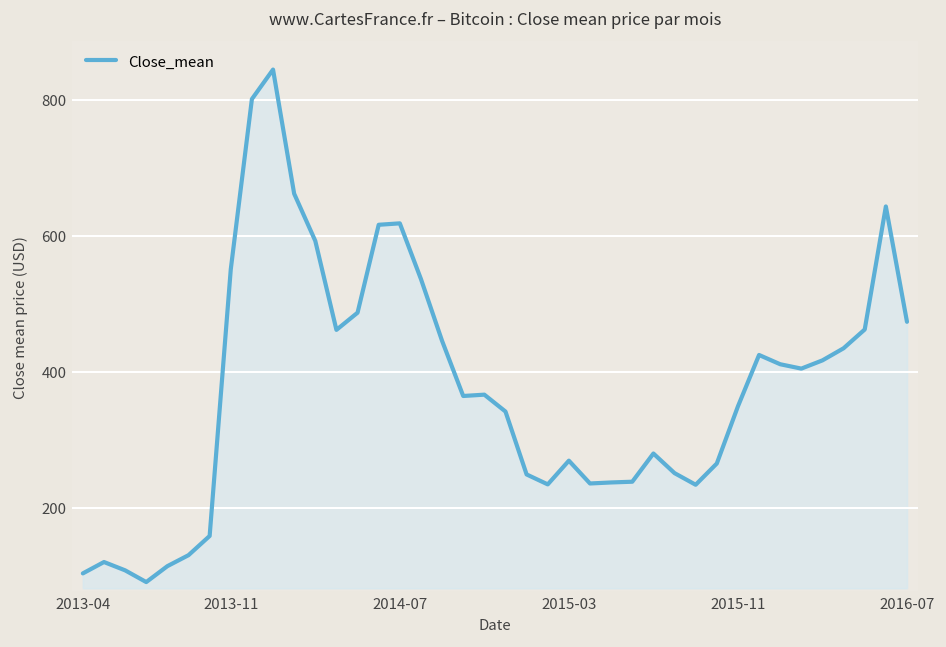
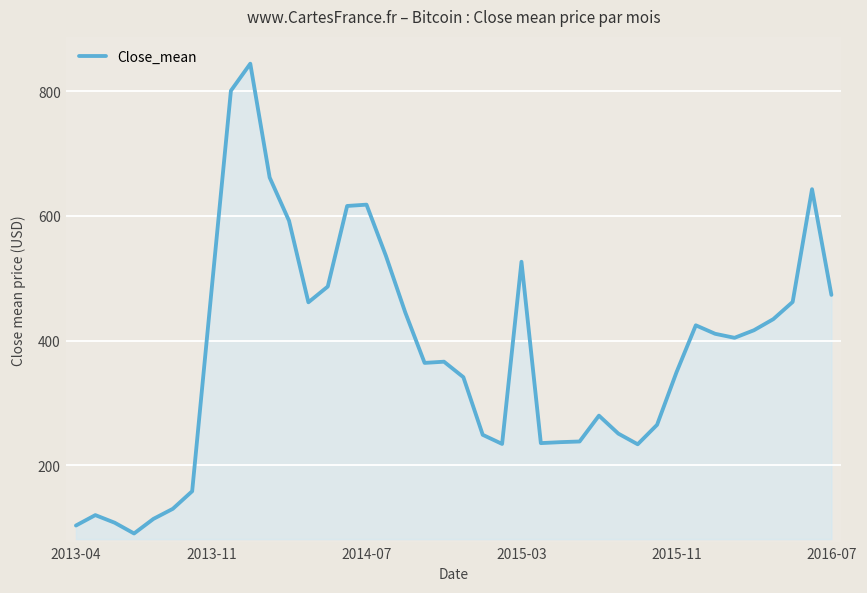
2013-11: 550 -> 480
2015-03: 270 -> 530
